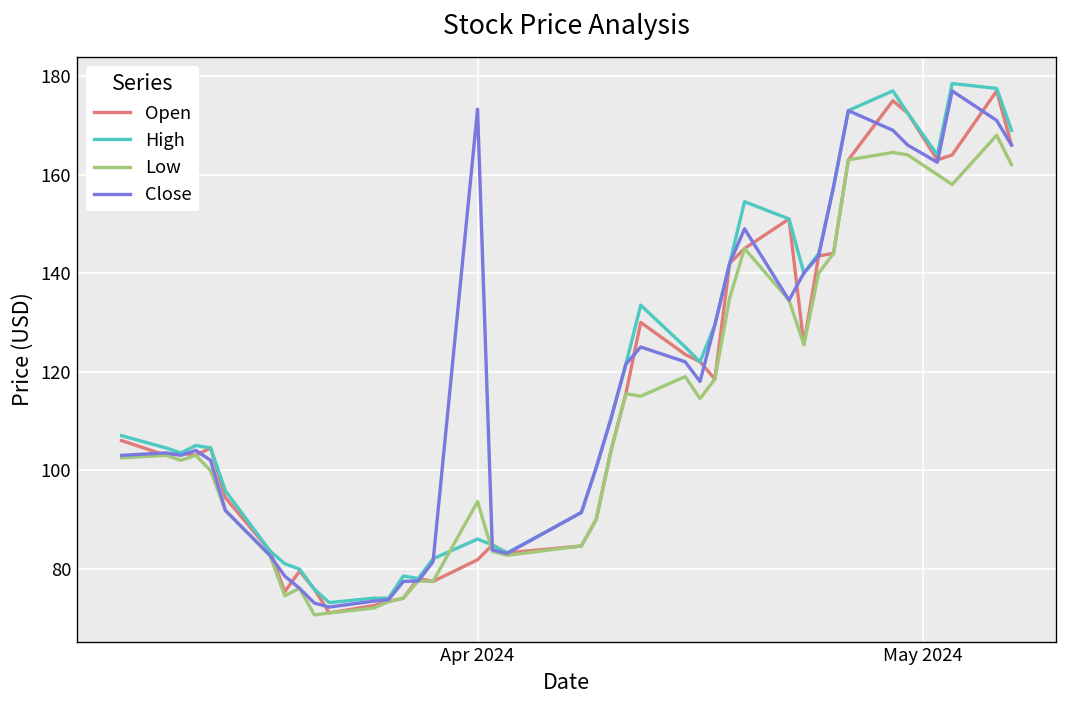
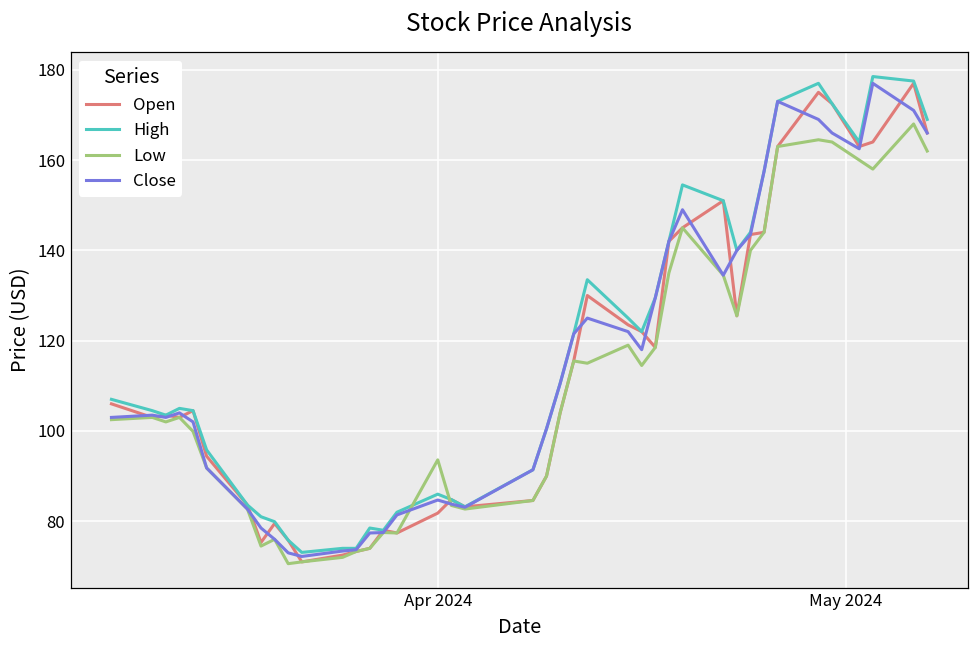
Close, Apr 2024: 173 -> 85
